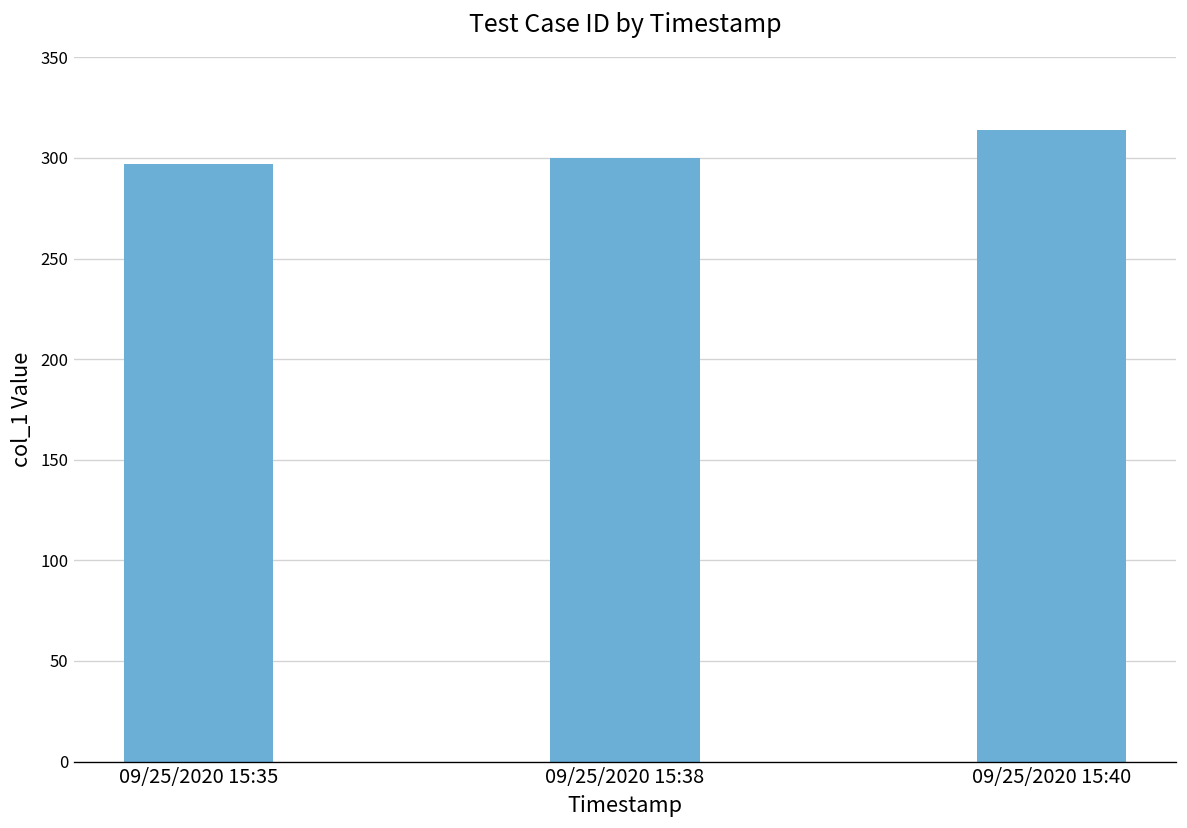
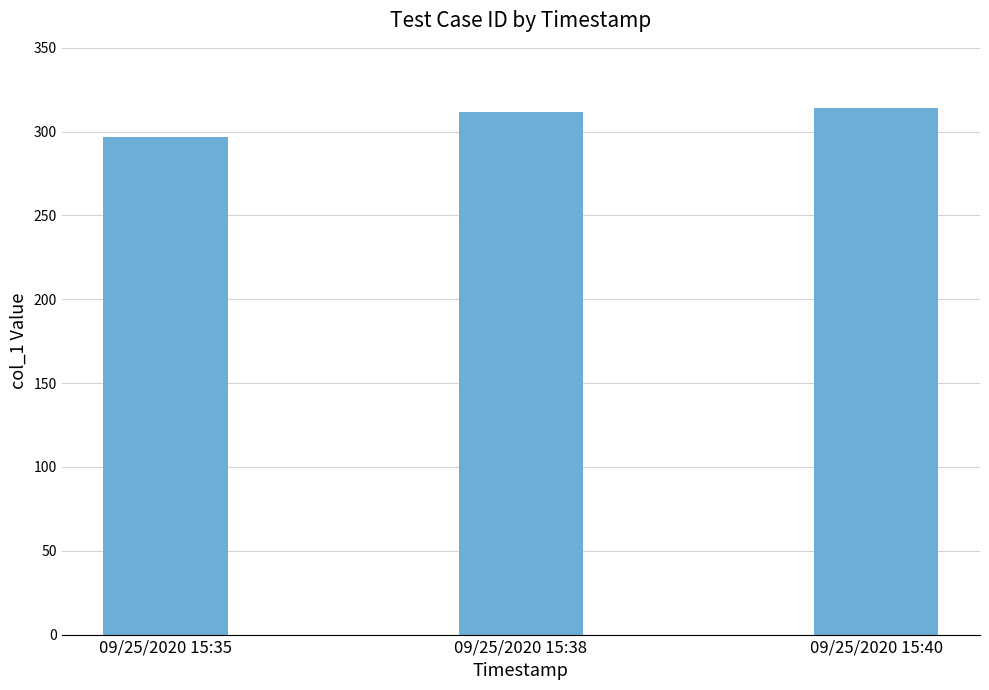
09/25/2020 15:38: 300 -> 312
